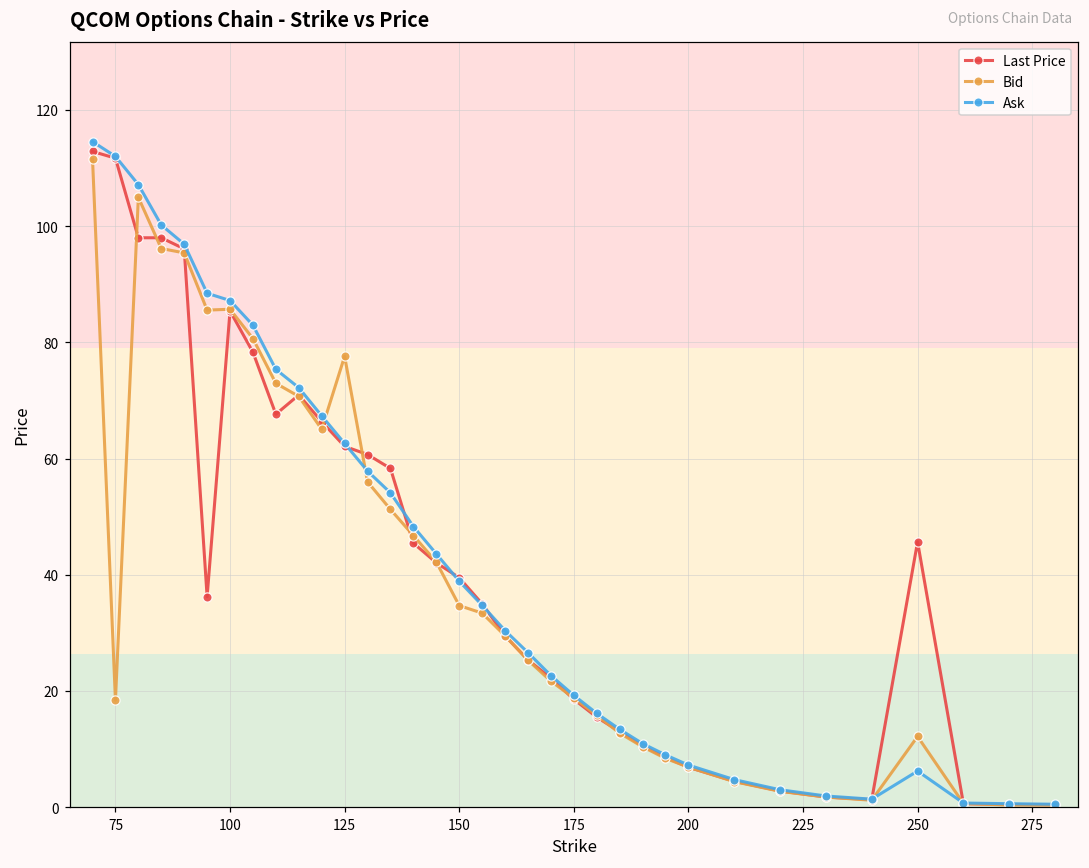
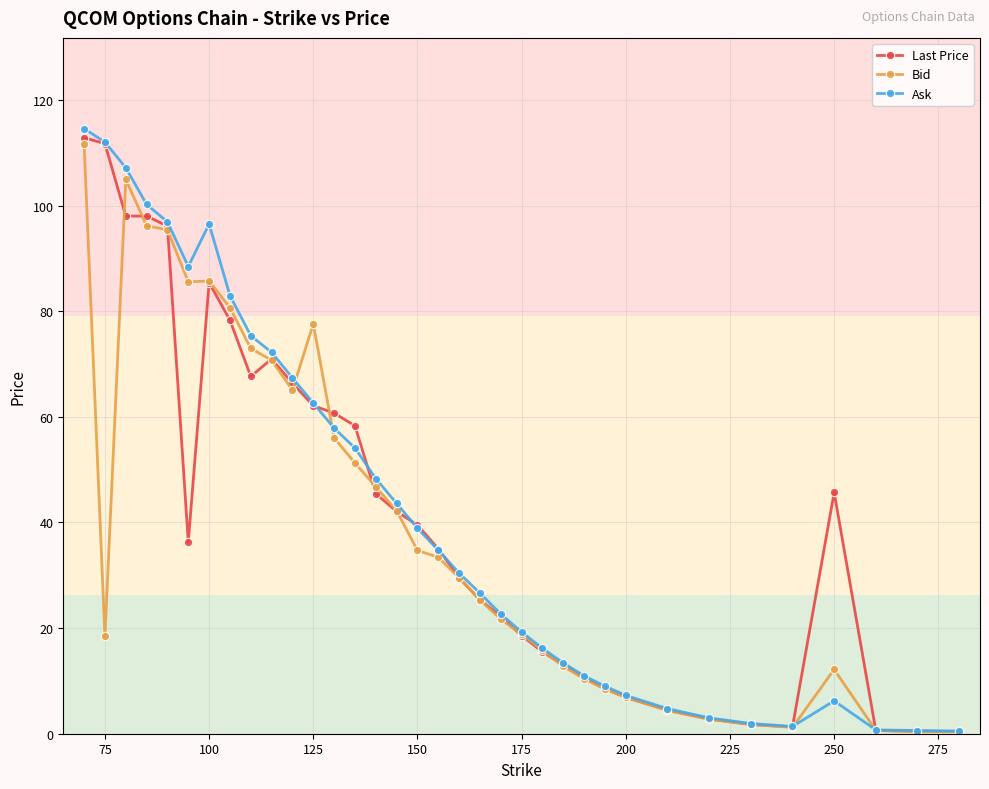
Ask, 100: 87 -> 97
